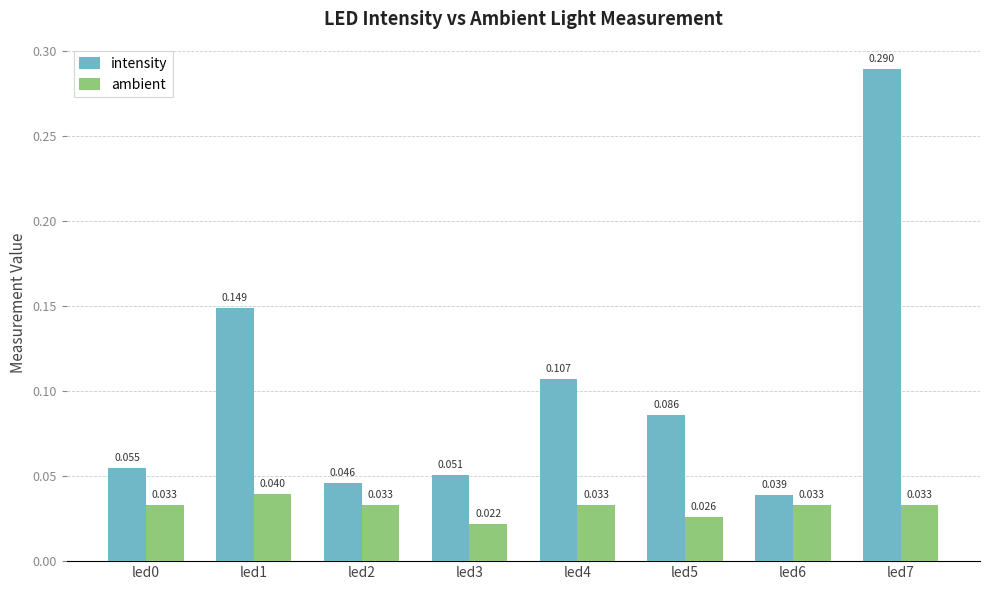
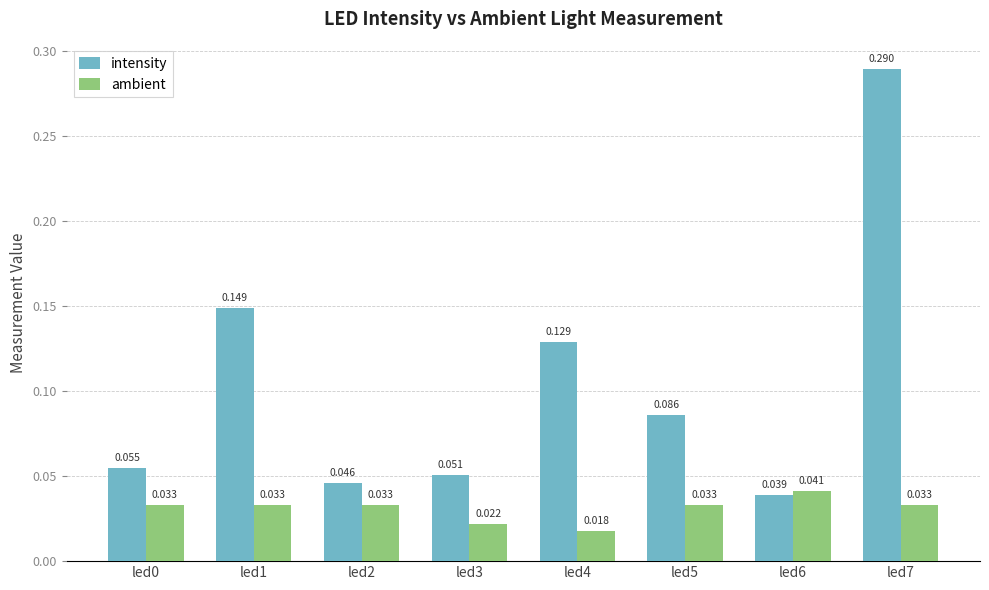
ambient, led1: 0.040 -> 0.033
intensity, led4: 0.107 -> 0.129
ambient, led4: 0.033 -> 0.018
ambient, led5: 0.026 -> 0.033
ambient, led6: 0.033 -> 0.041
